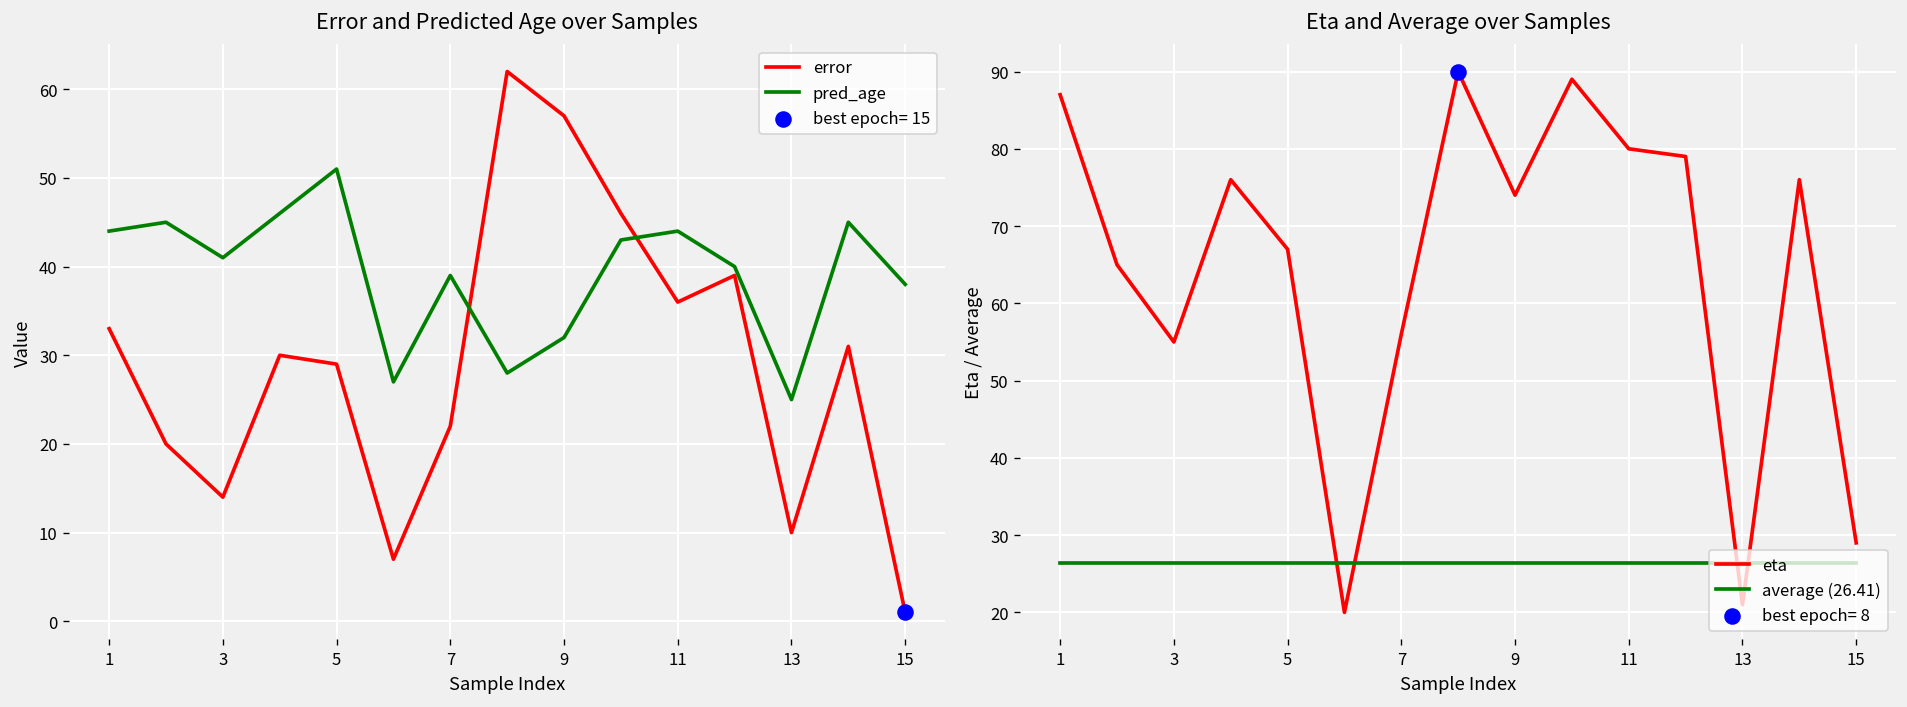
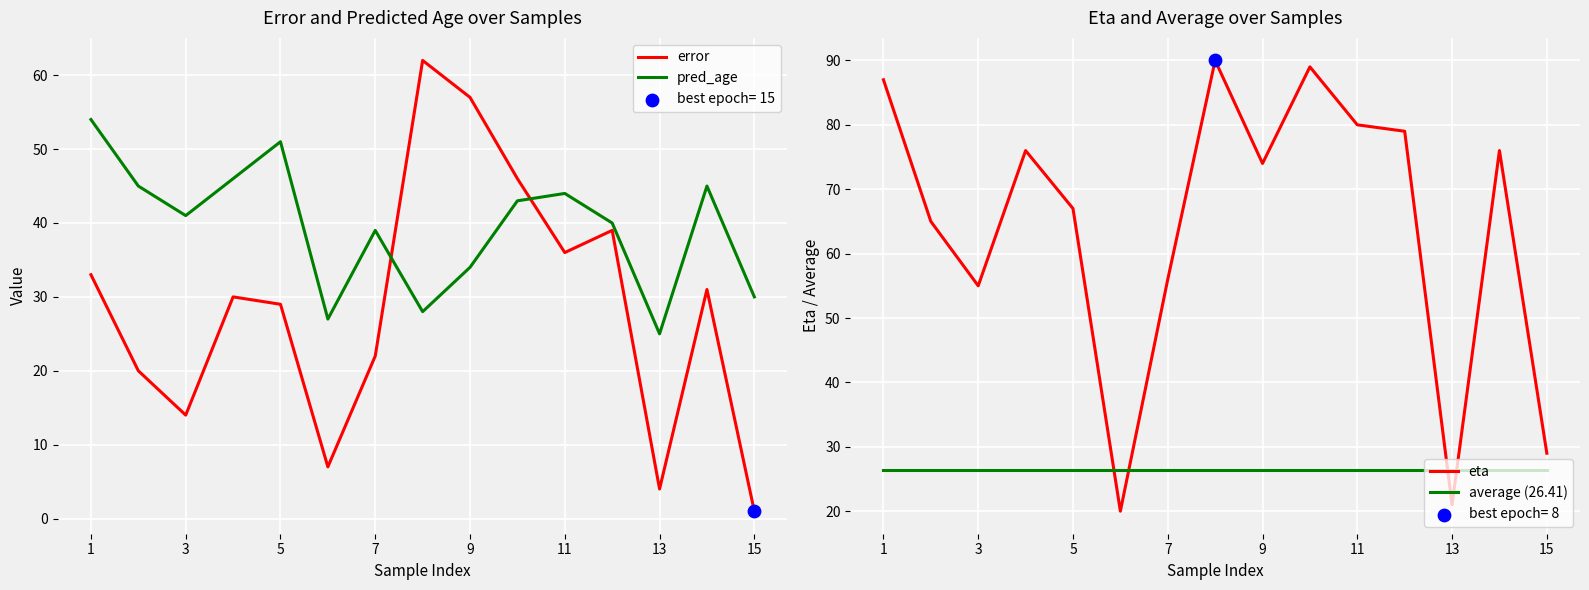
Error and Predicted Age over Samples, pred_age, 1: 44 -> 54
Error and Predicted Age over Samples, pred_age, 9: 32 -> 34
Error and Predicted Age over Samples, error, 13: 10 -> 4
Error and Predicted Age over Samples, pred_age, 15: 38 -> 30
